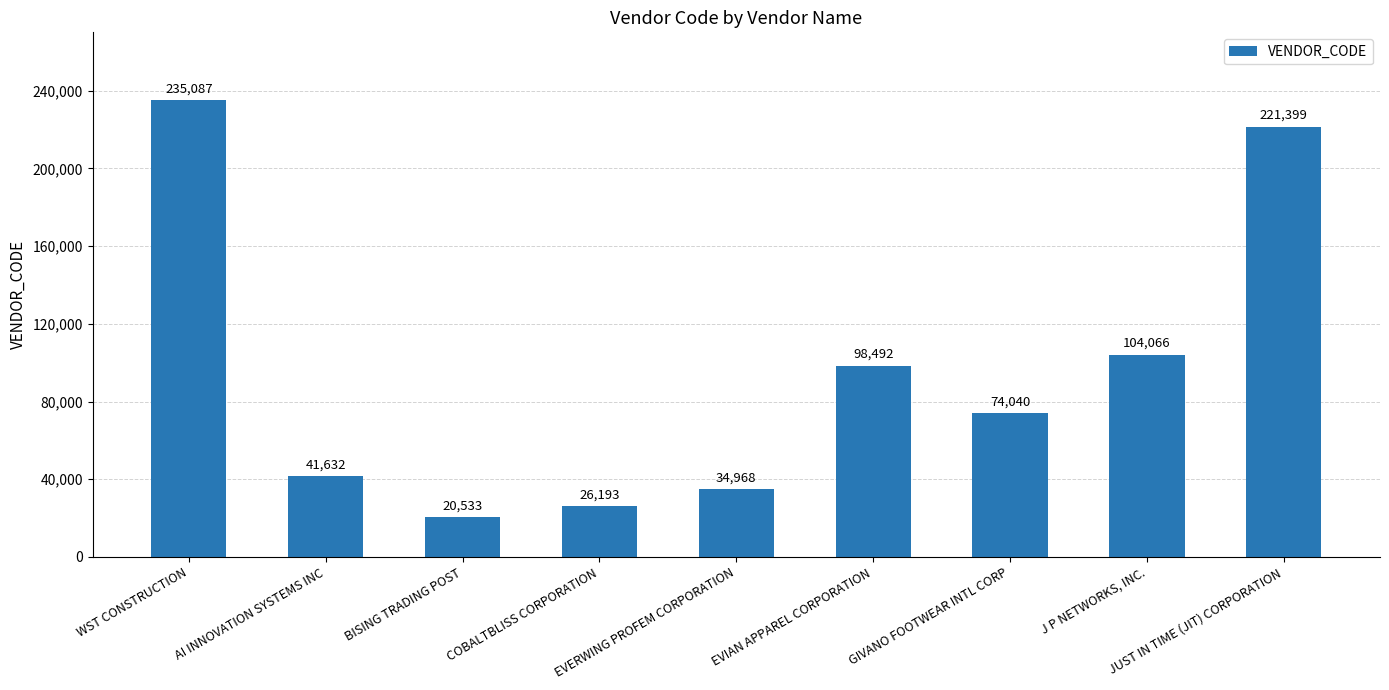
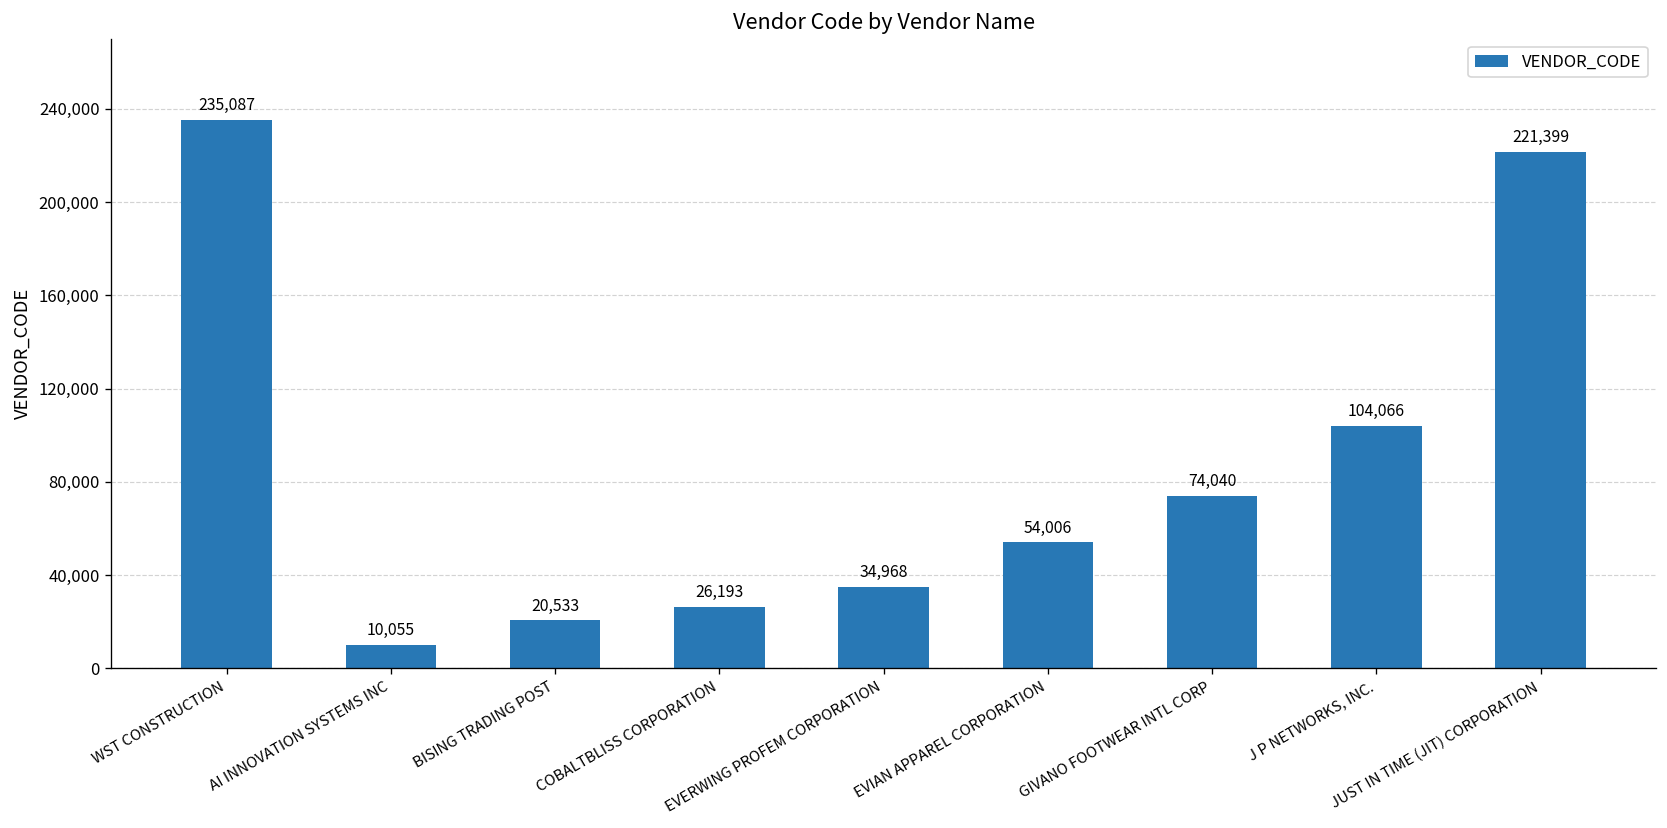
AI INNOVATION SYSTEMS INC: 41,632 -> 10,055
EVIAN APPAREL CORPORATION: 98,492 -> 54,006
